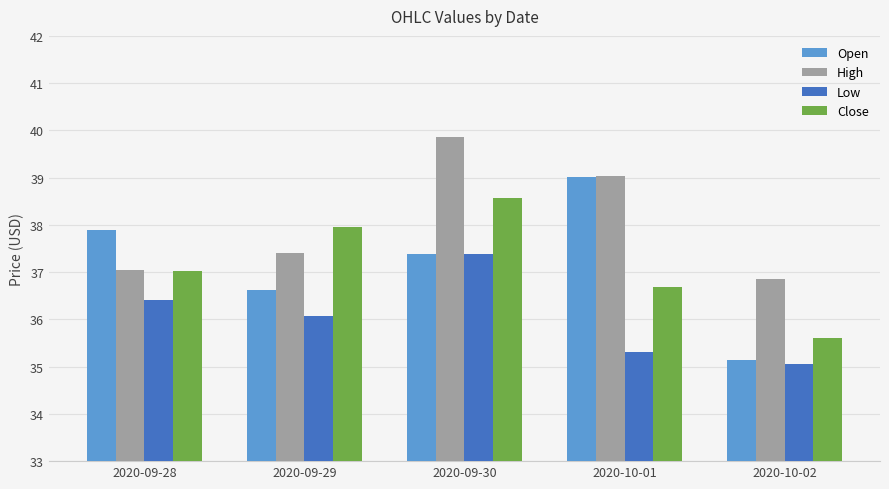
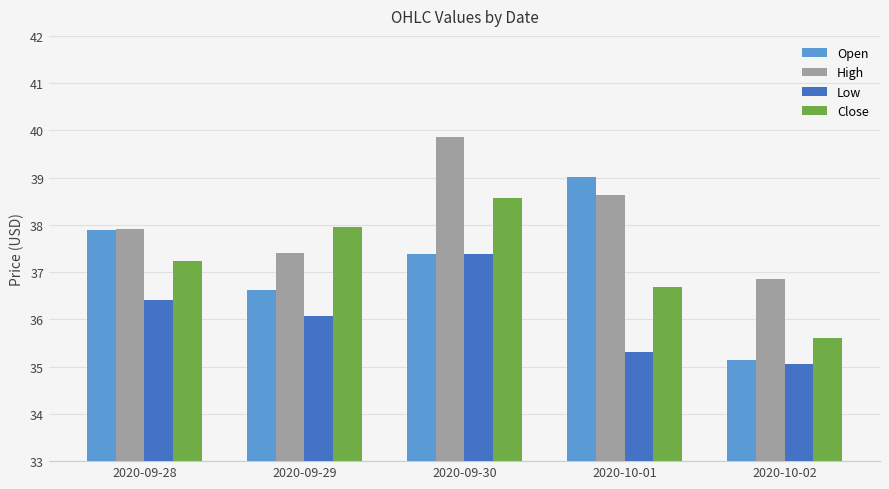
High, 2020-09-28: 37.1 -> 37.9
Close, 2020-09-28: 37.0 -> 37.2
High, 2020-10-01: 39.0 -> 38.6
